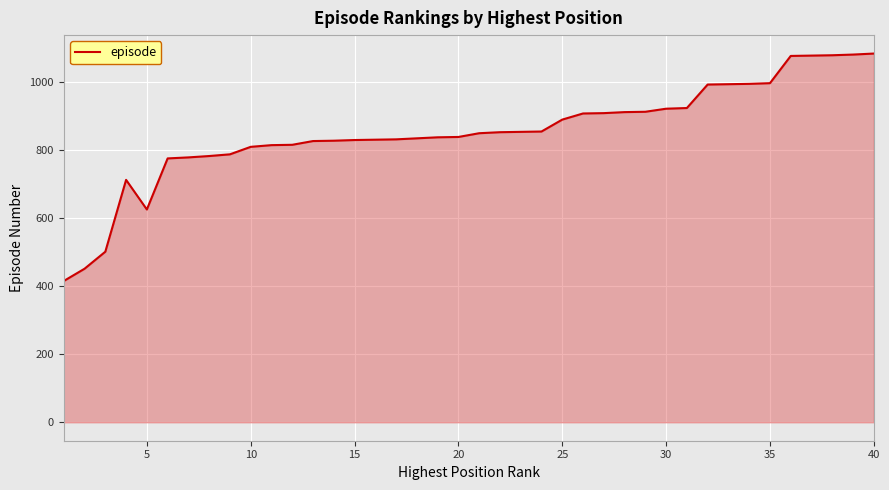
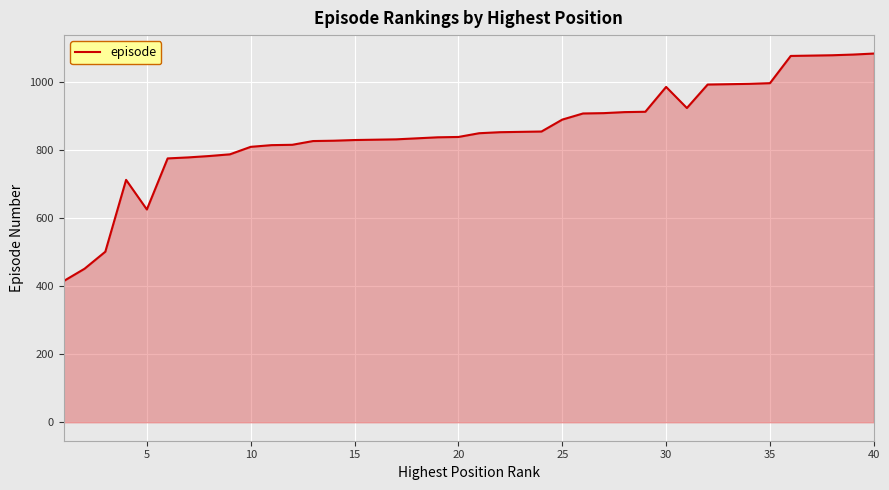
30: 920 -> 990
